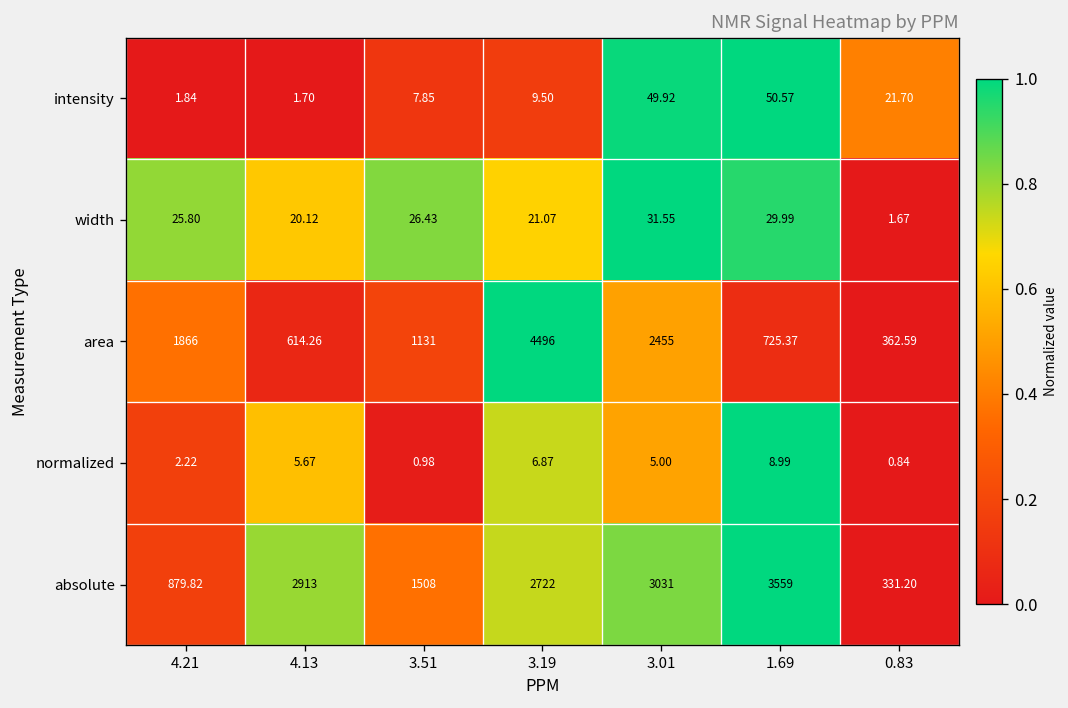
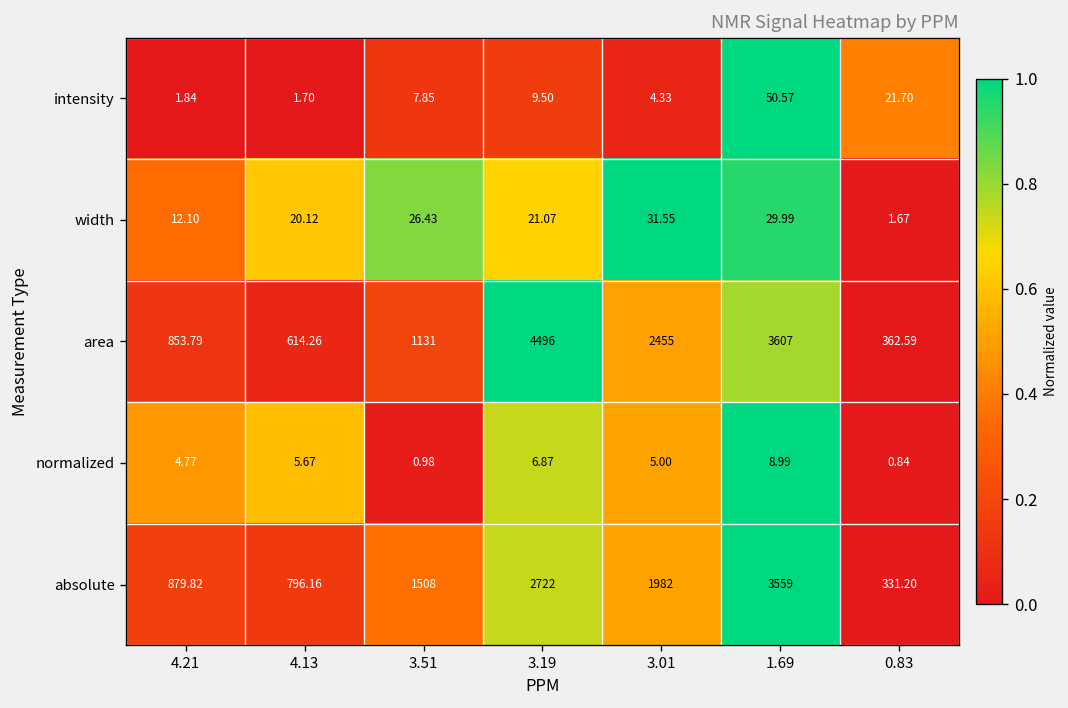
intensity, 3.01: 49.92 -> 4.33
width, 4.21: 25.80 -> 12.10
area, 4.21: 1866 -> 853.79
area, 1.69: 725.37 -> 3607
normalized, 4.21: 2.22 -> 4.77
absolute, 4.13: 2913 -> 796.16
absolute, 3.01: 3031 -> 1982
